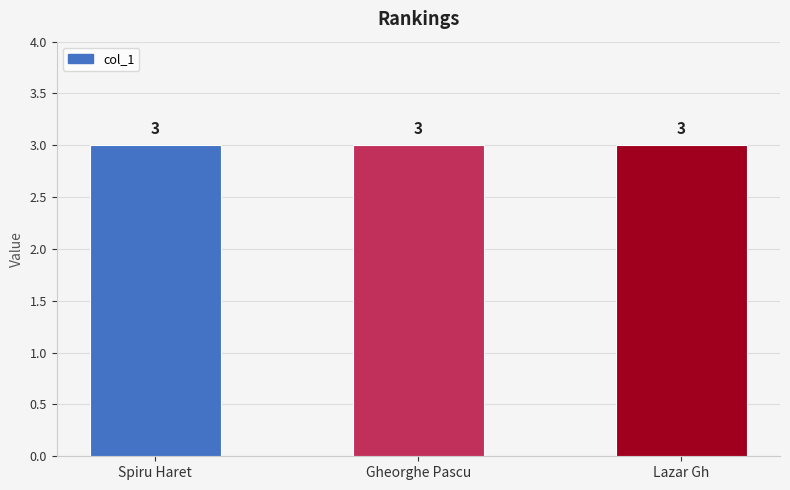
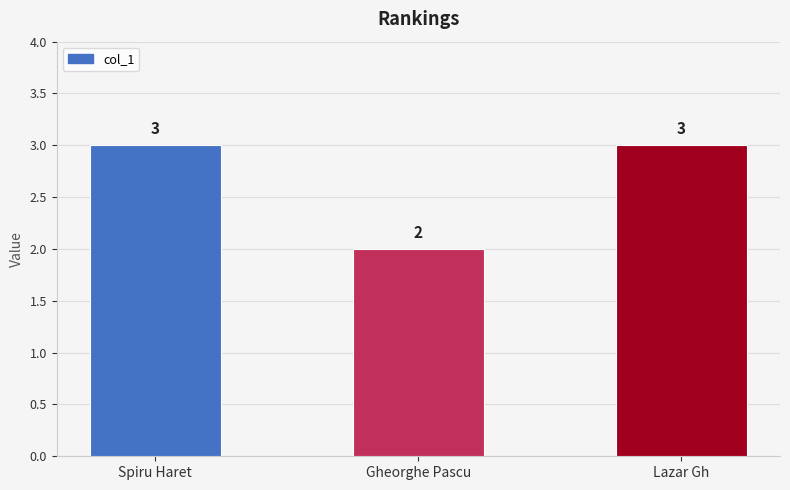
Gheorghe Pascu: 3 -> 2
